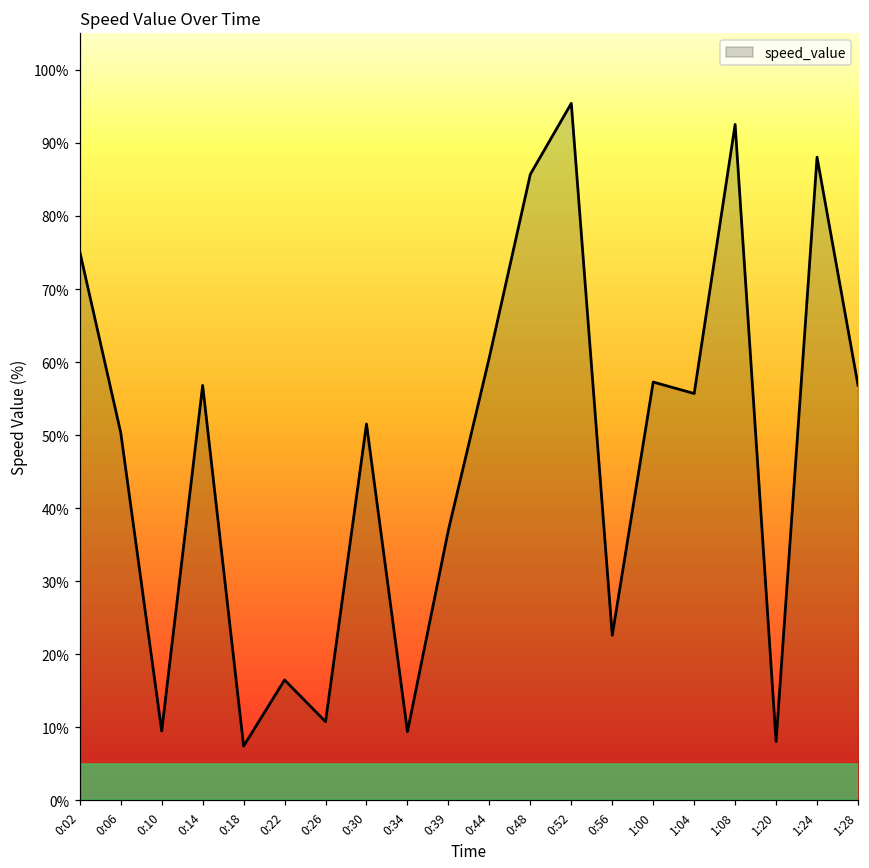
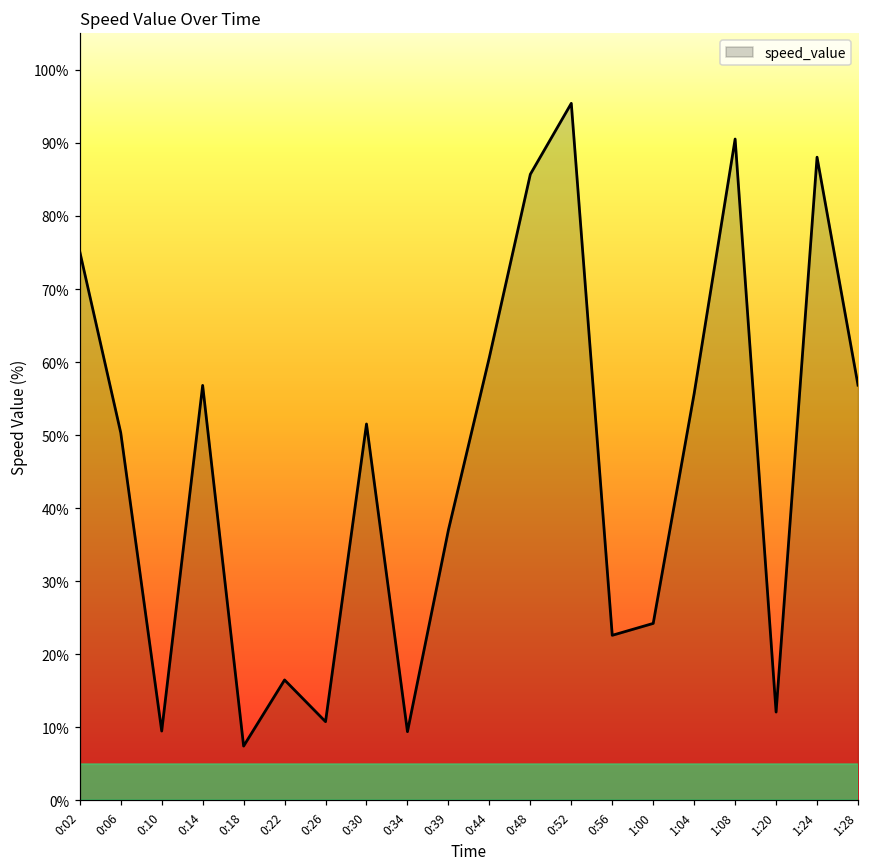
1:00: 57% -> 24%
1:08: 93% -> 91%
1:20: 8% -> 12%
